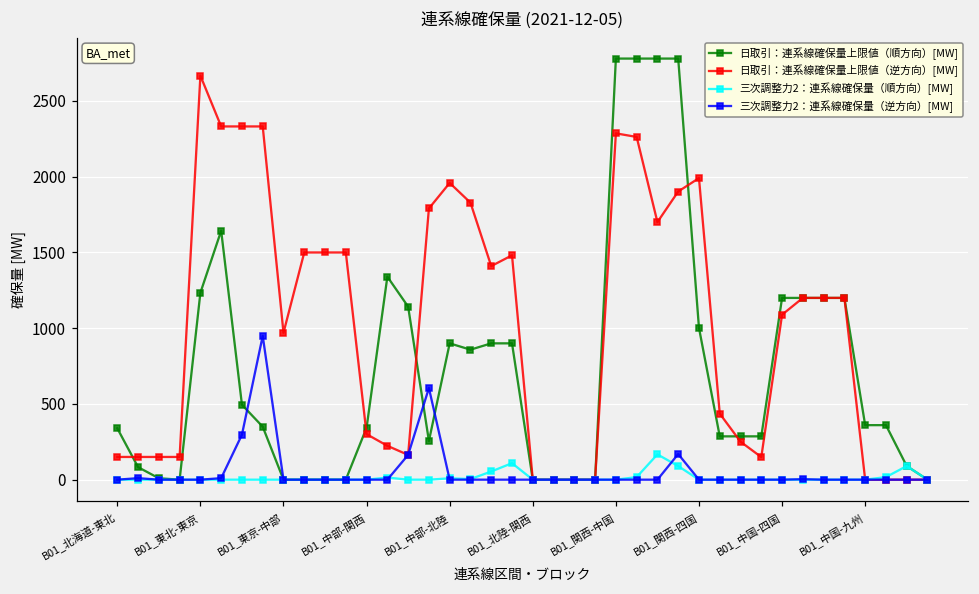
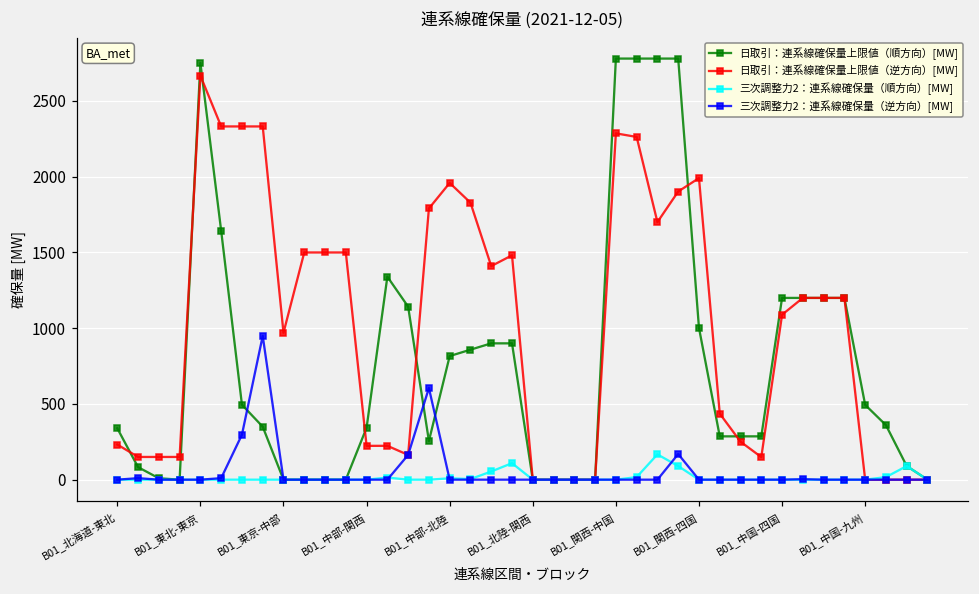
日取引：連系線確保量上限値（逆方向）[MW], B01_北海道-東北: 150 -> 230
日取引：連系線確保量上限値（順方向）[MW], B01_東北-東京: 1230 -> 2750
日取引：連系線確保量上限値（逆方向）[MW], B01_中部-関西: 300 -> 220
日取引：連系線確保量上限値（順方向）[MW], B01_中部-北陸: 900 -> 820
日取引：連系線確保量上限値（順方向）[MW], B01_中国-九州: 360 -> 490
